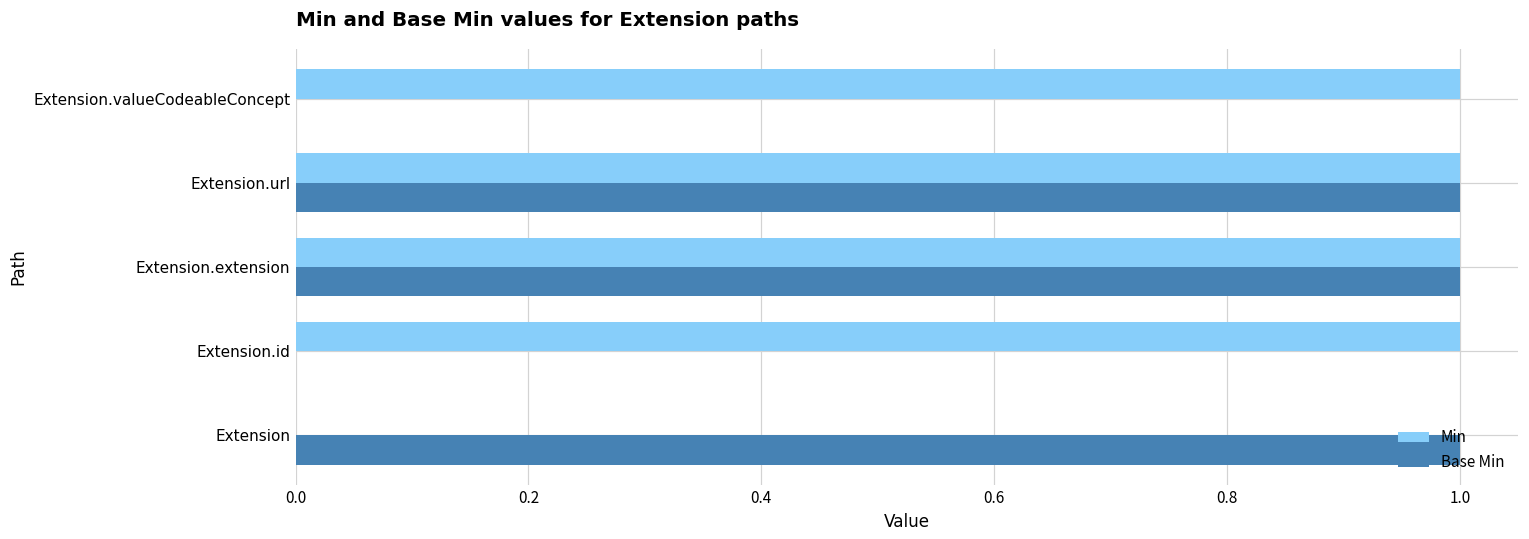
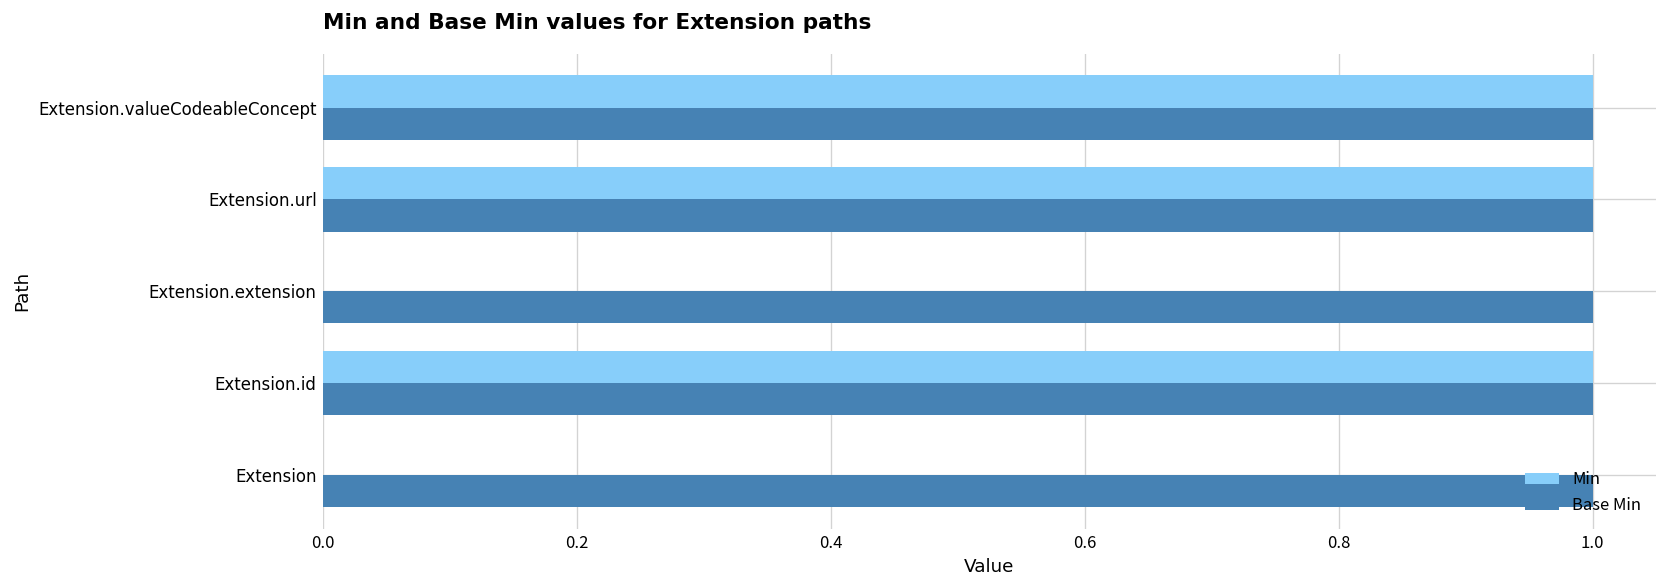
Base Min, Extension.valueCodeableConcept: 0 -> 1
Min, Extension.extension: 1 -> 0
Base Min, Extension.id: 0 -> 1
